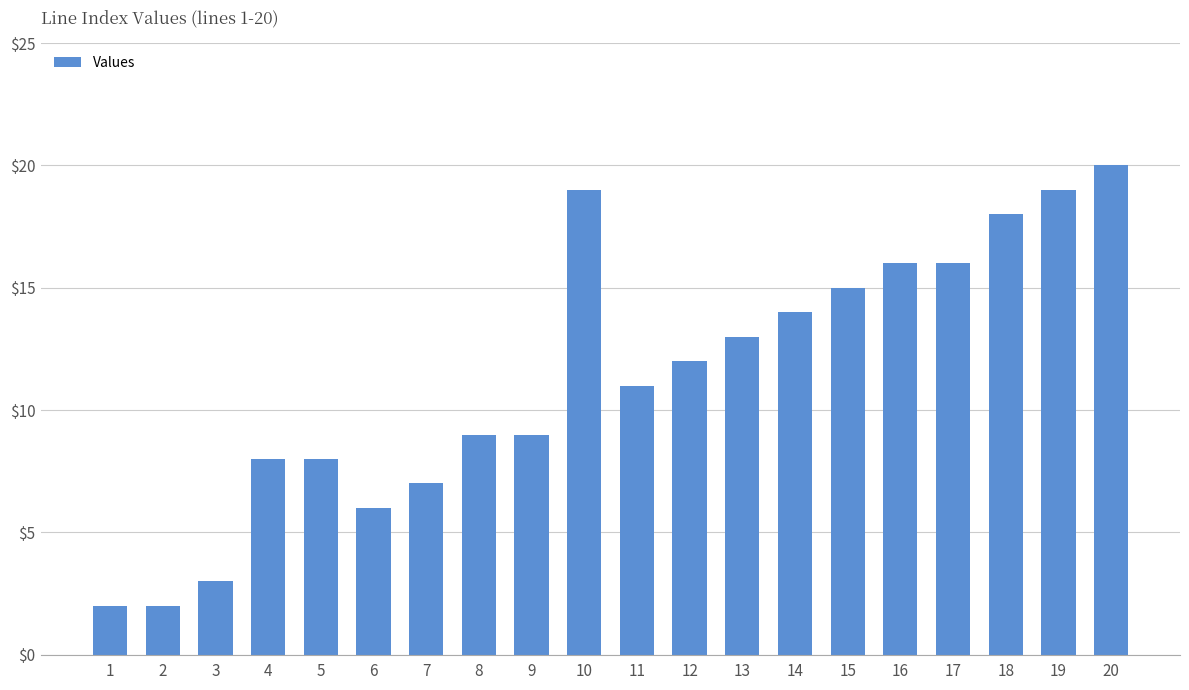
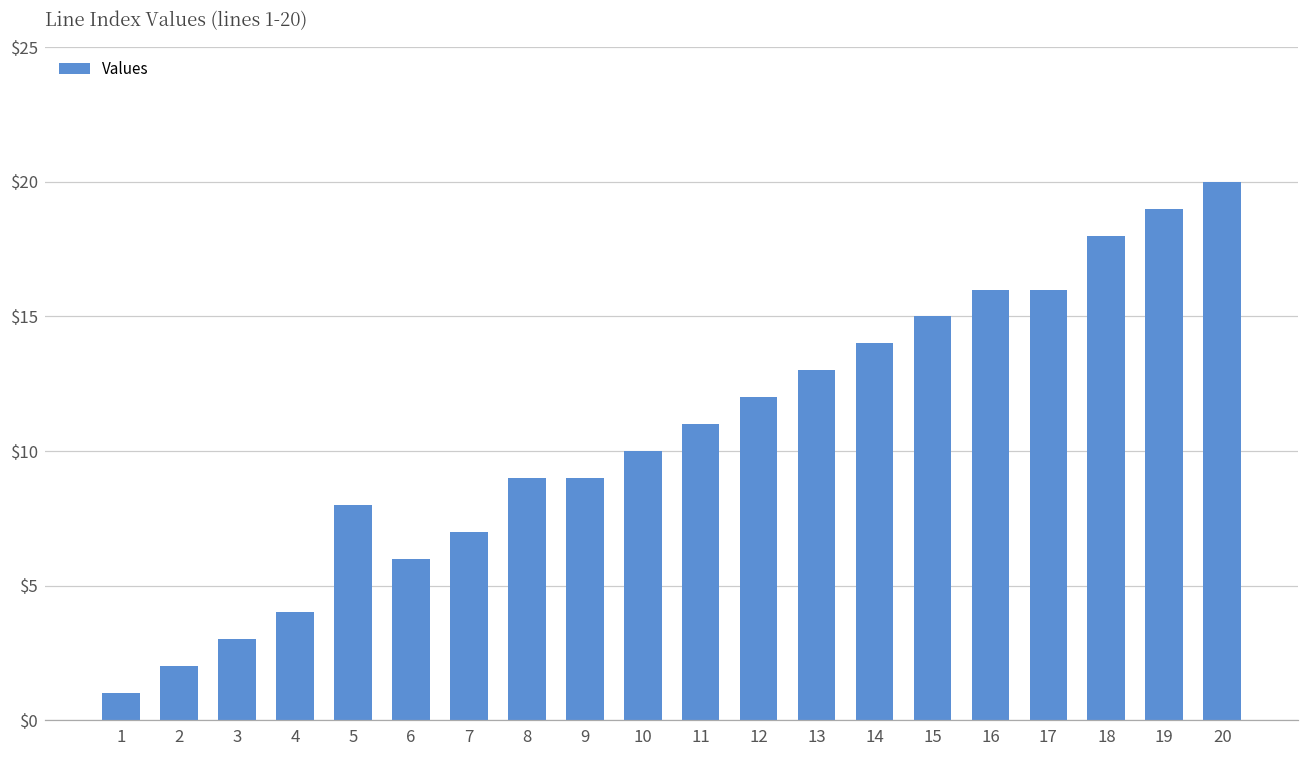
1: $2 -> $1
4: $8 -> $4
10: $19 -> $10
